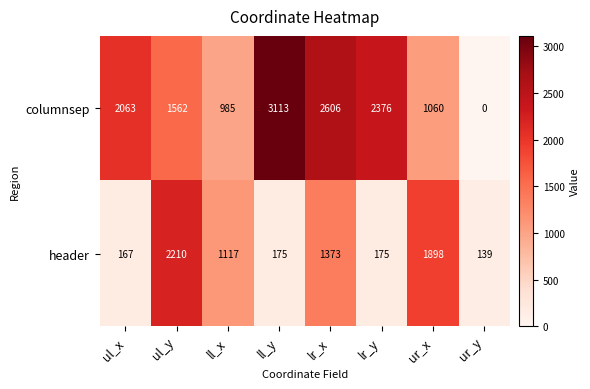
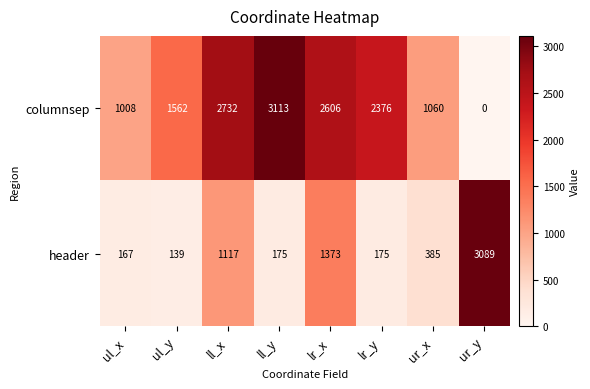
columnsep, ul_x: 2063 -> 1008
columnsep, ll_x: 985 -> 2732
header, ul_y: 2210 -> 139
header, ur_x: 1898 -> 385
header, ur_y: 139 -> 3089
